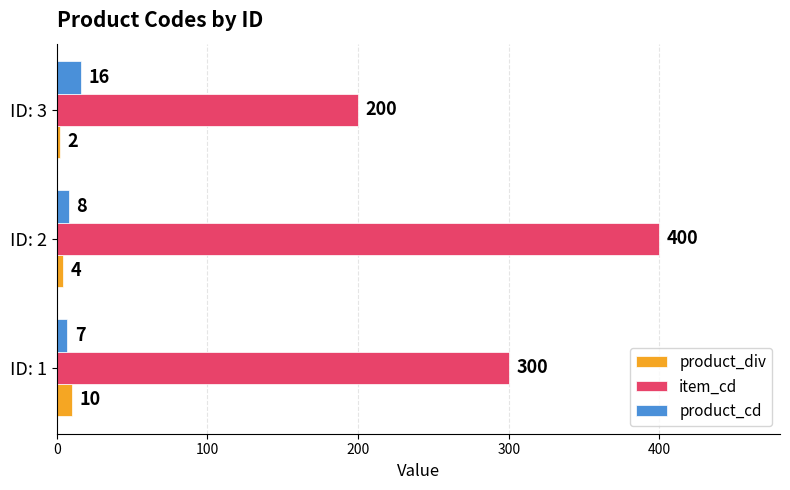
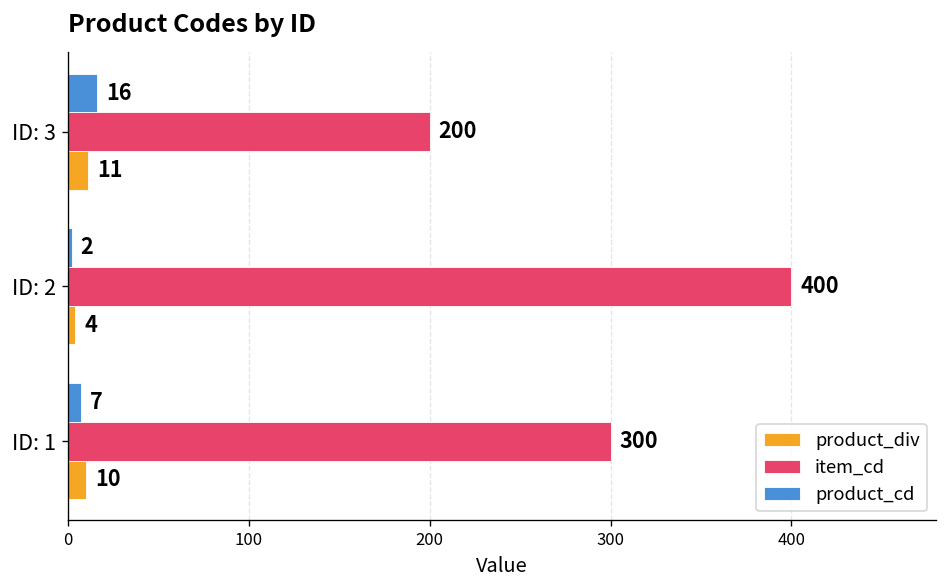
product_div, ID: 3: 2 -> 11
product_cd, ID: 2: 8 -> 2
